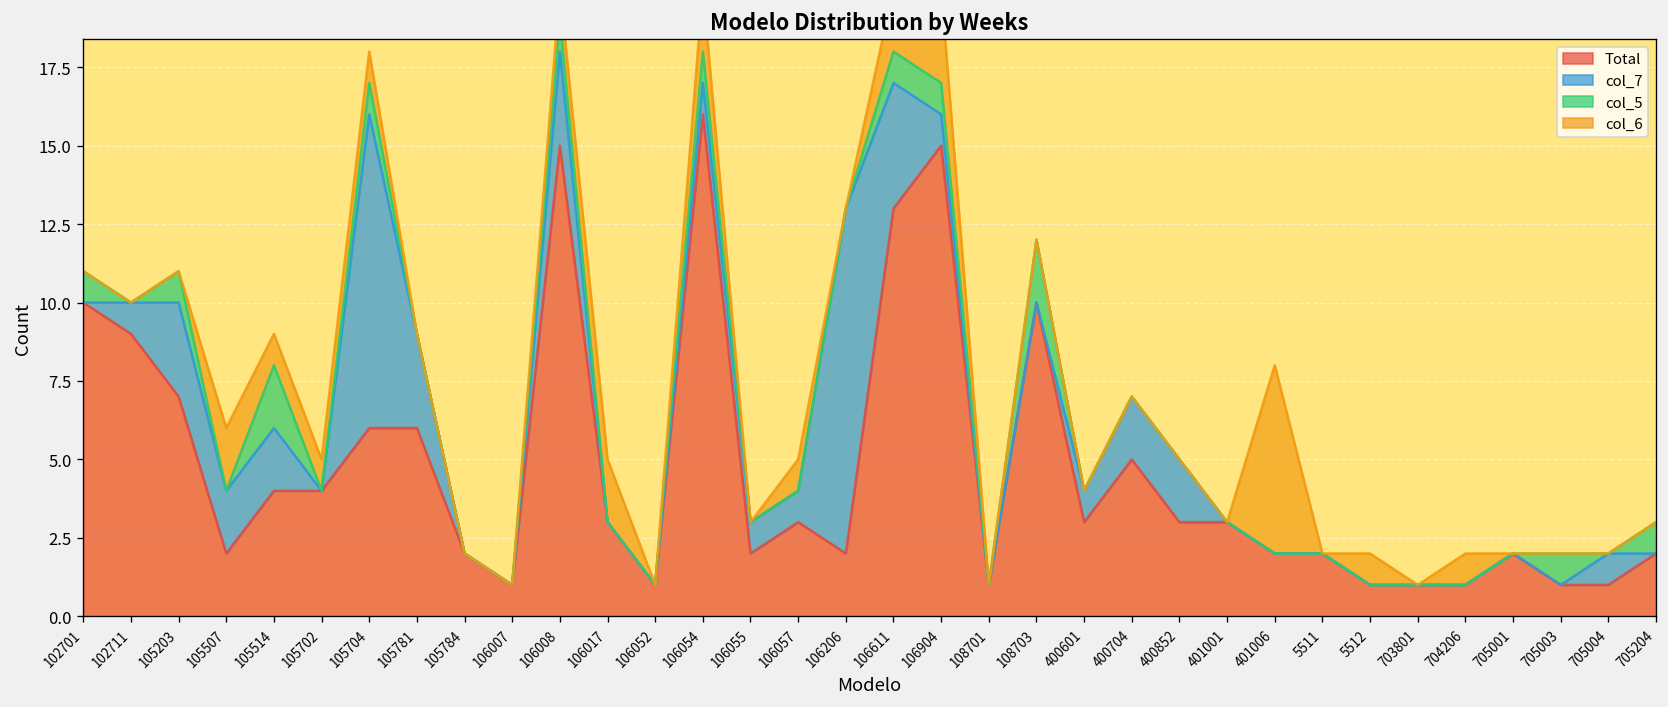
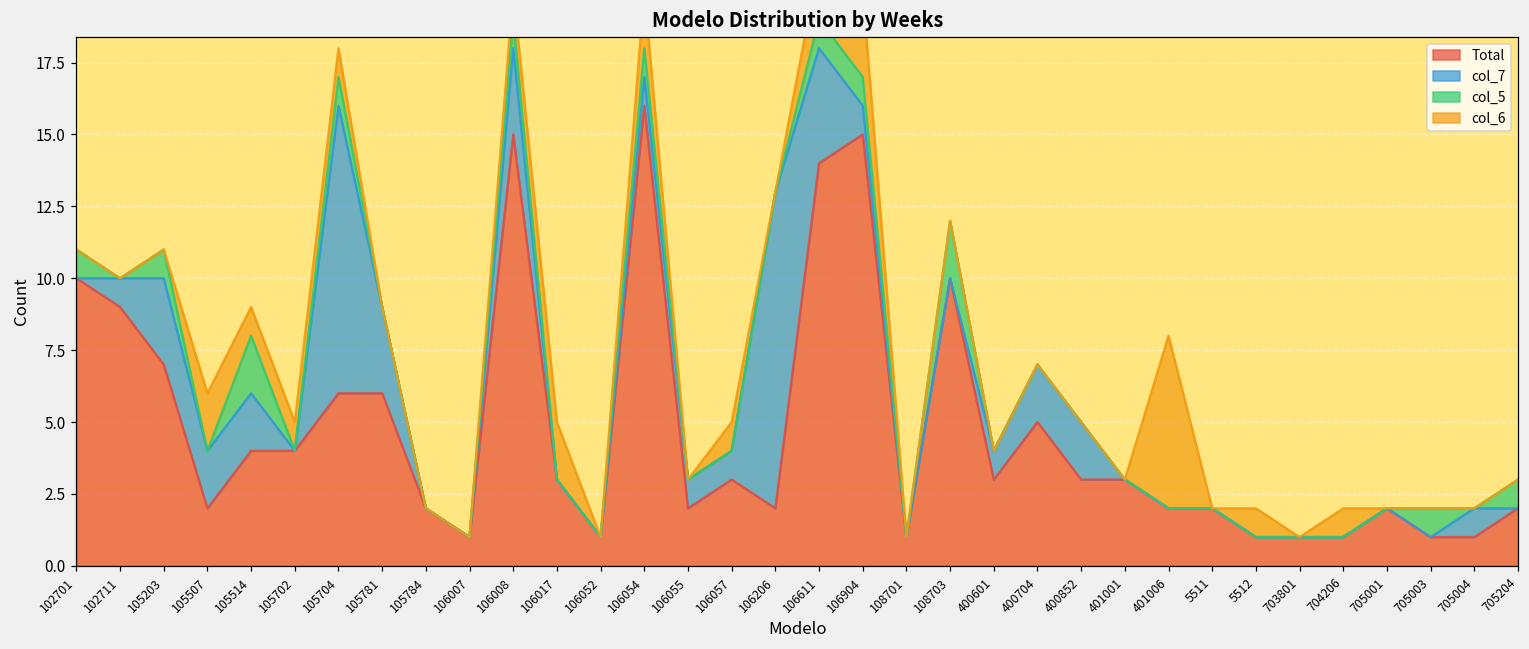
Total, 106611: 13 -> 14
